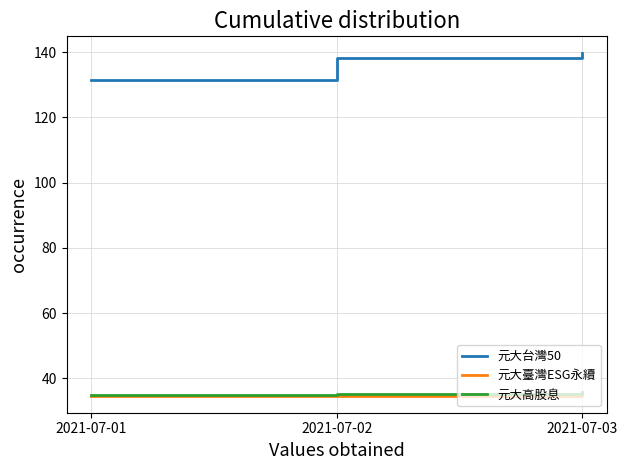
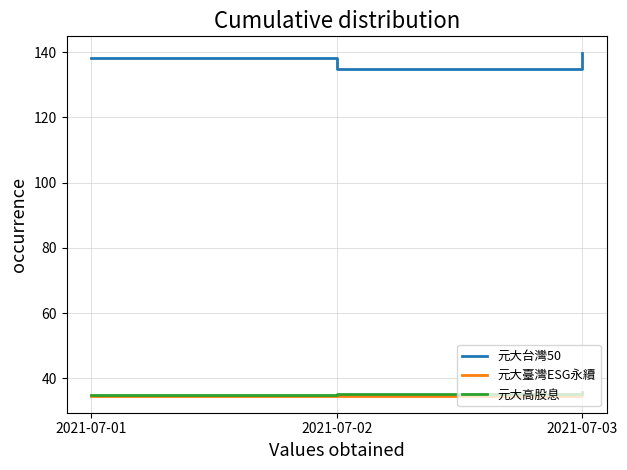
元大台灣50, 2021-07-01: 132 -> 138
元大台灣50, 2021-07-02: 138 -> 135
